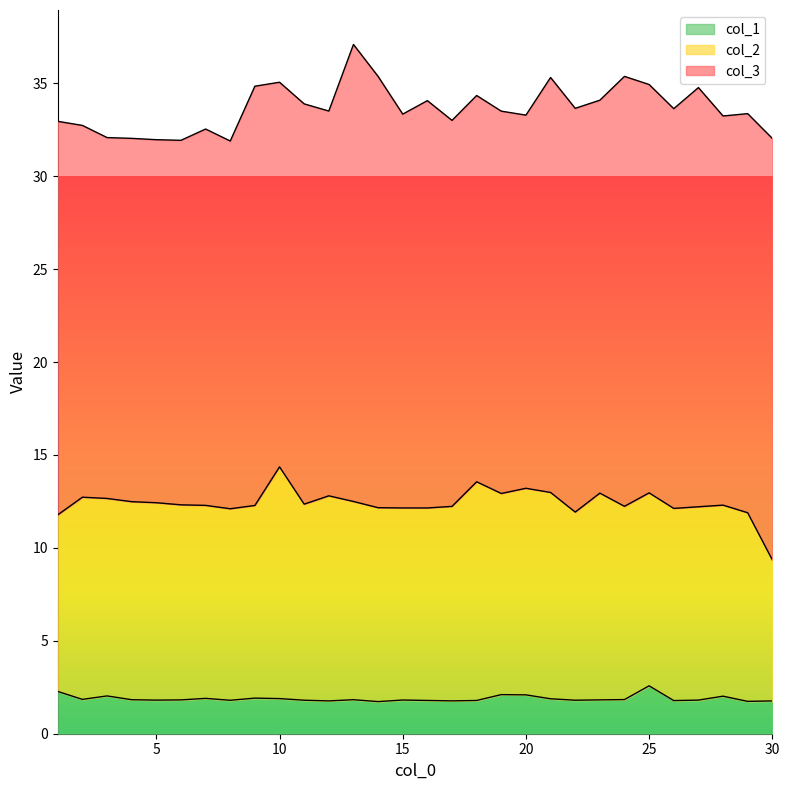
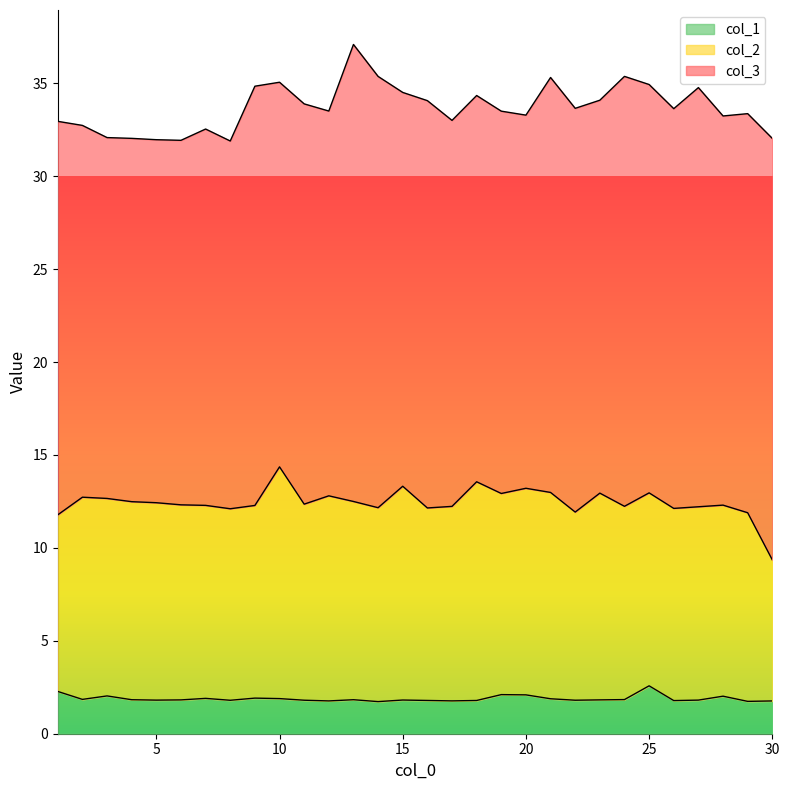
col_2, 15: 10.3 -> 11.5
